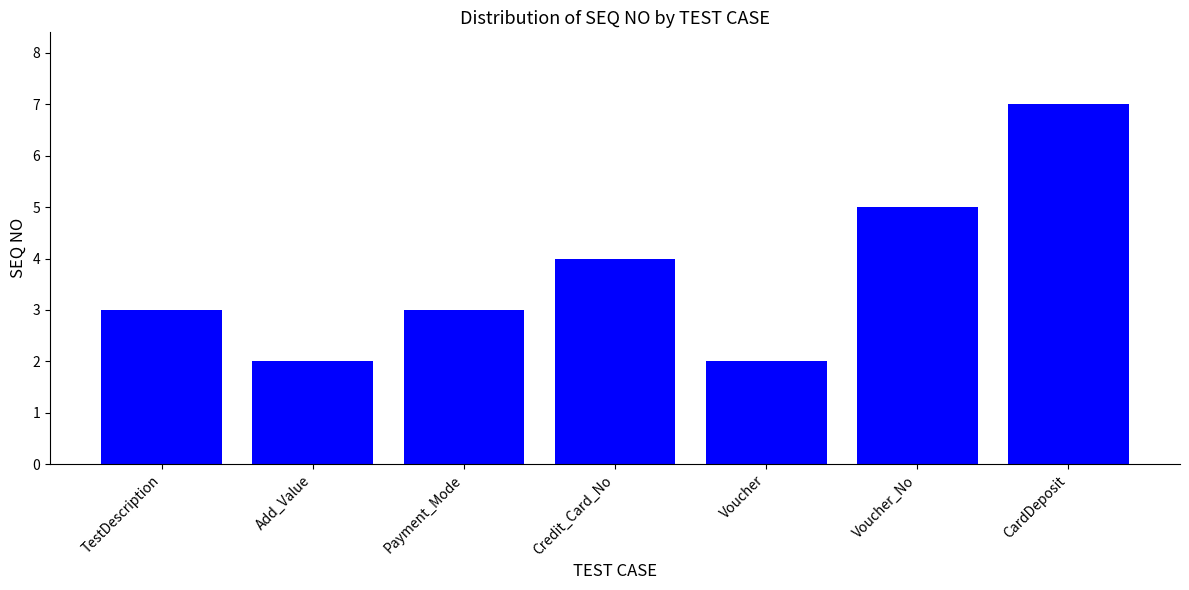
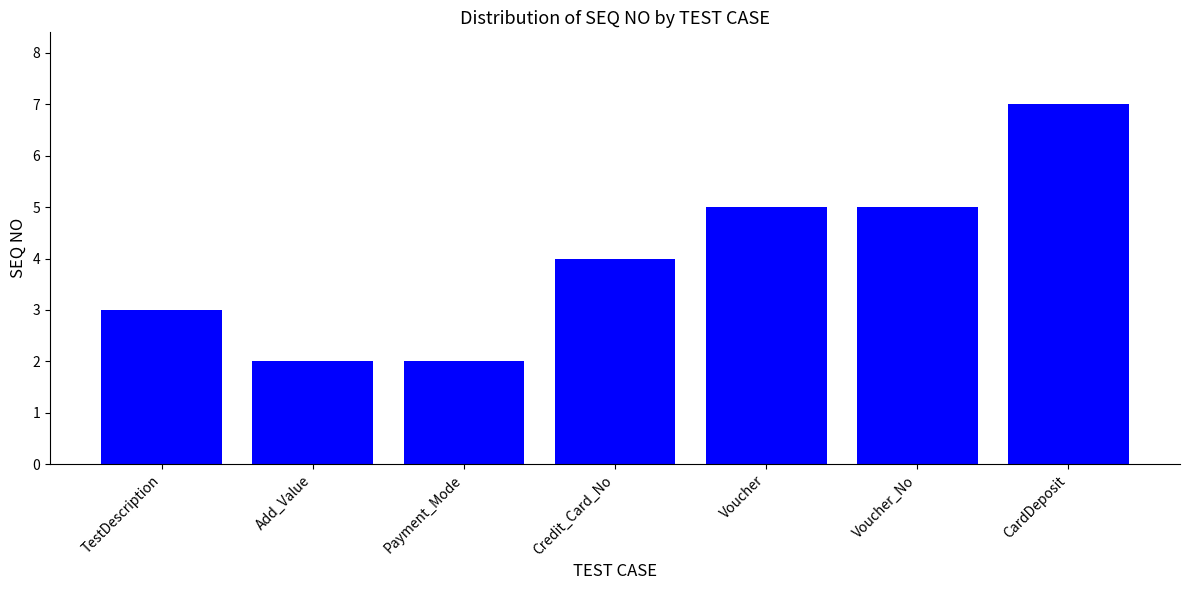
Payment_Mode: 3 -> 2
Voucher: 2 -> 5
